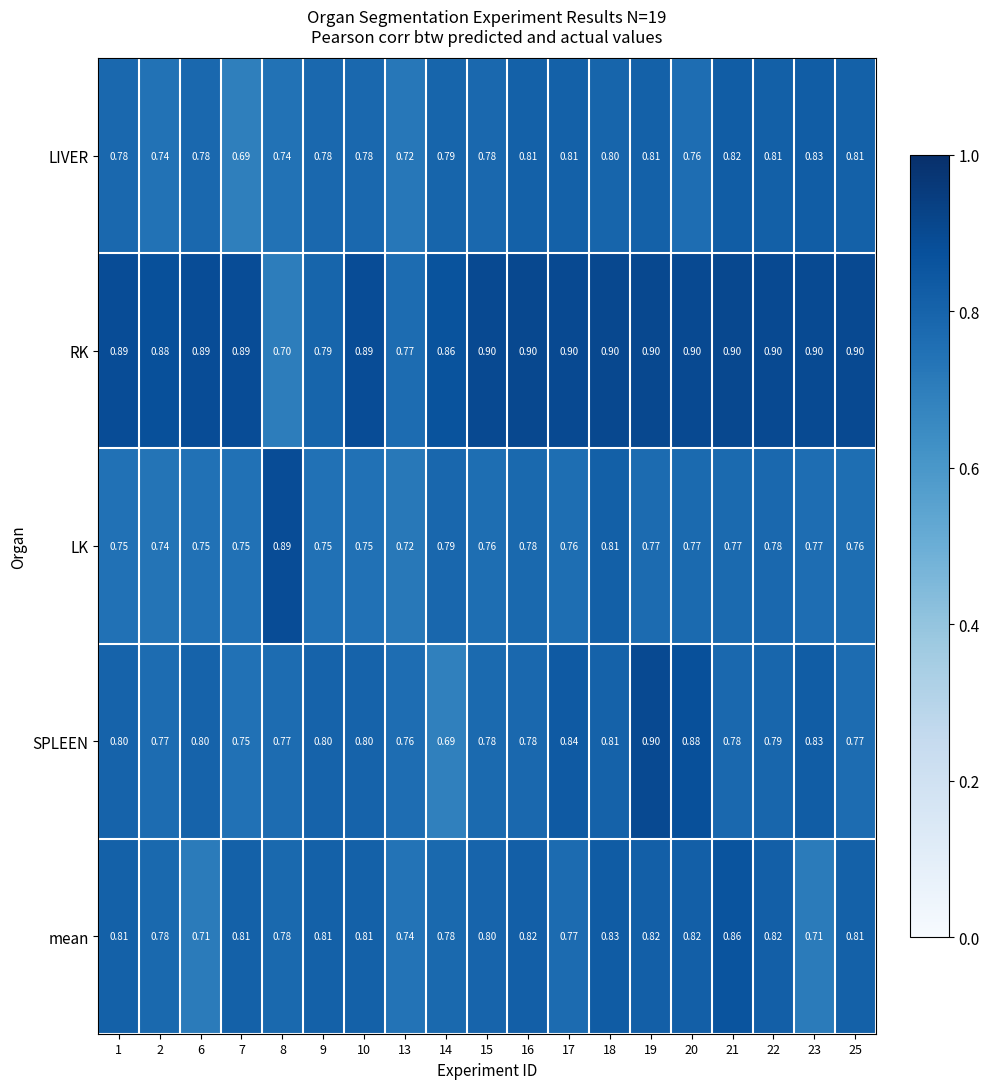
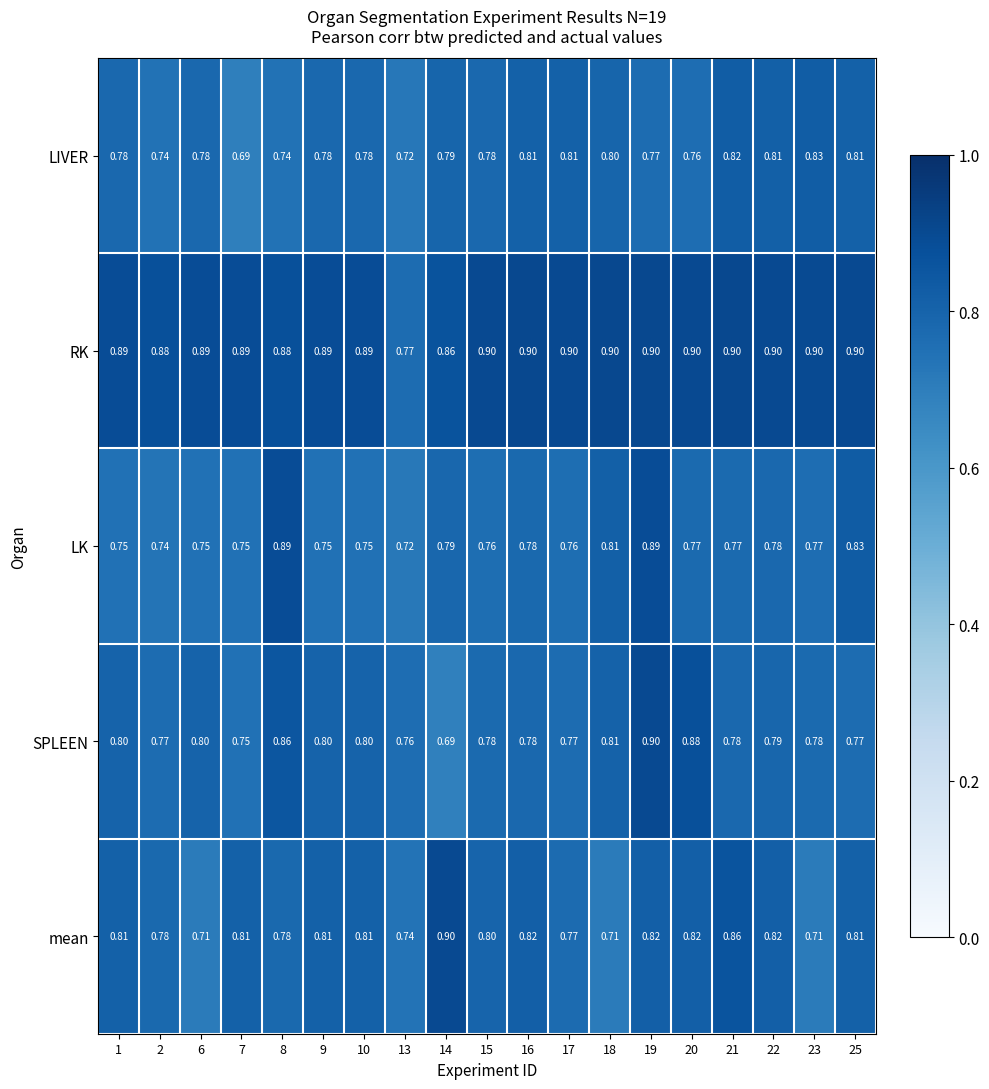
LIVER, 19: 0.81 -> 0.77
RK, 8: 0.70 -> 0.88
RK, 9: 0.79 -> 0.89
LK, 19: 0.77 -> 0.89
LK, 25: 0.76 -> 0.83
SPLEEN, 8: 0.77 -> 0.86
SPLEEN, 17: 0.84 -> 0.77
SPLEEN, 23: 0.83 -> 0.78
mean, 14: 0.78 -> 0.90
mean, 18: 0.83 -> 0.71
